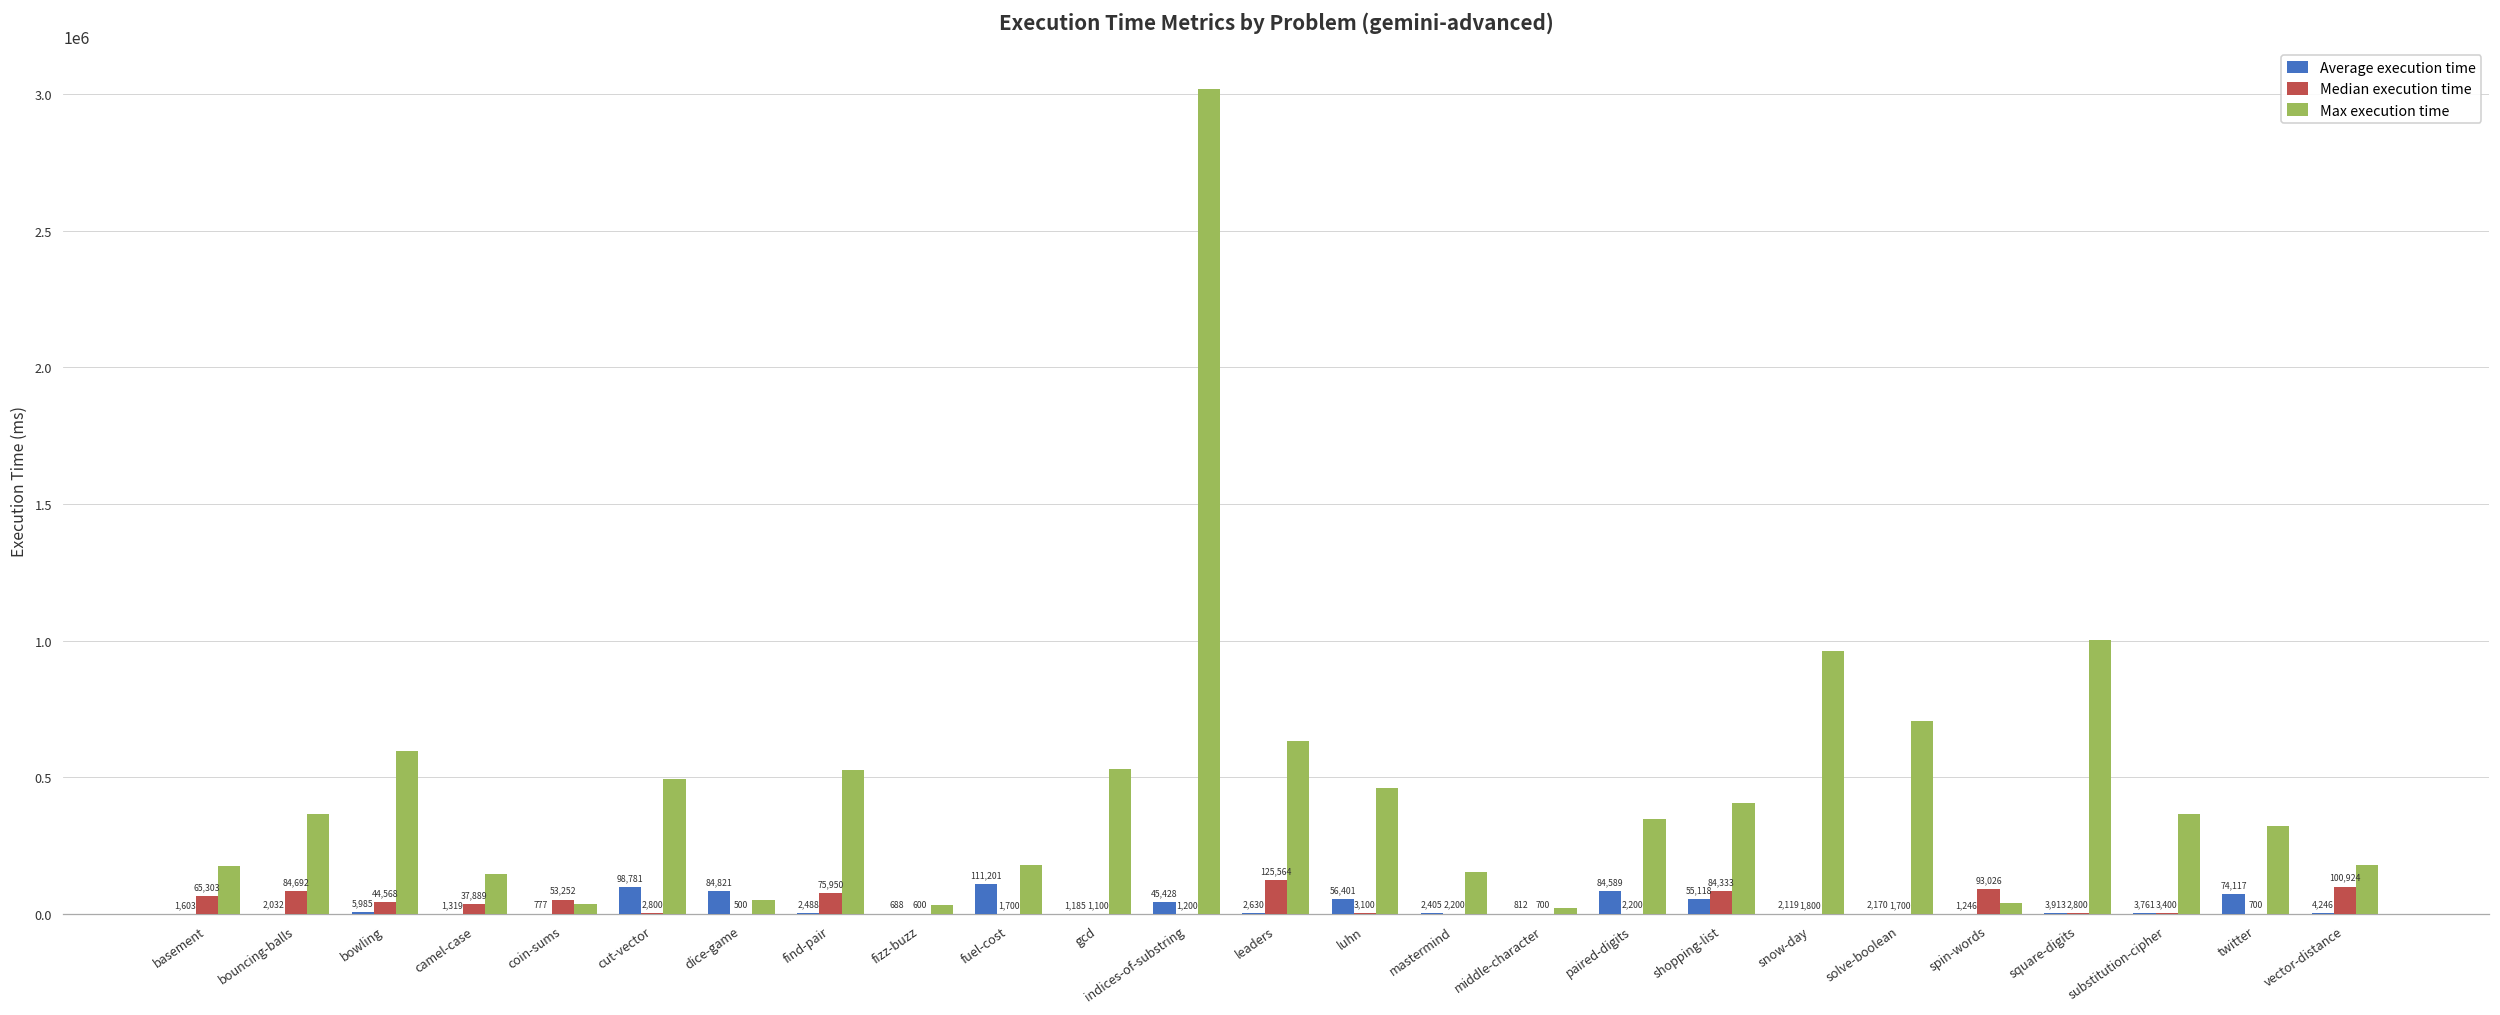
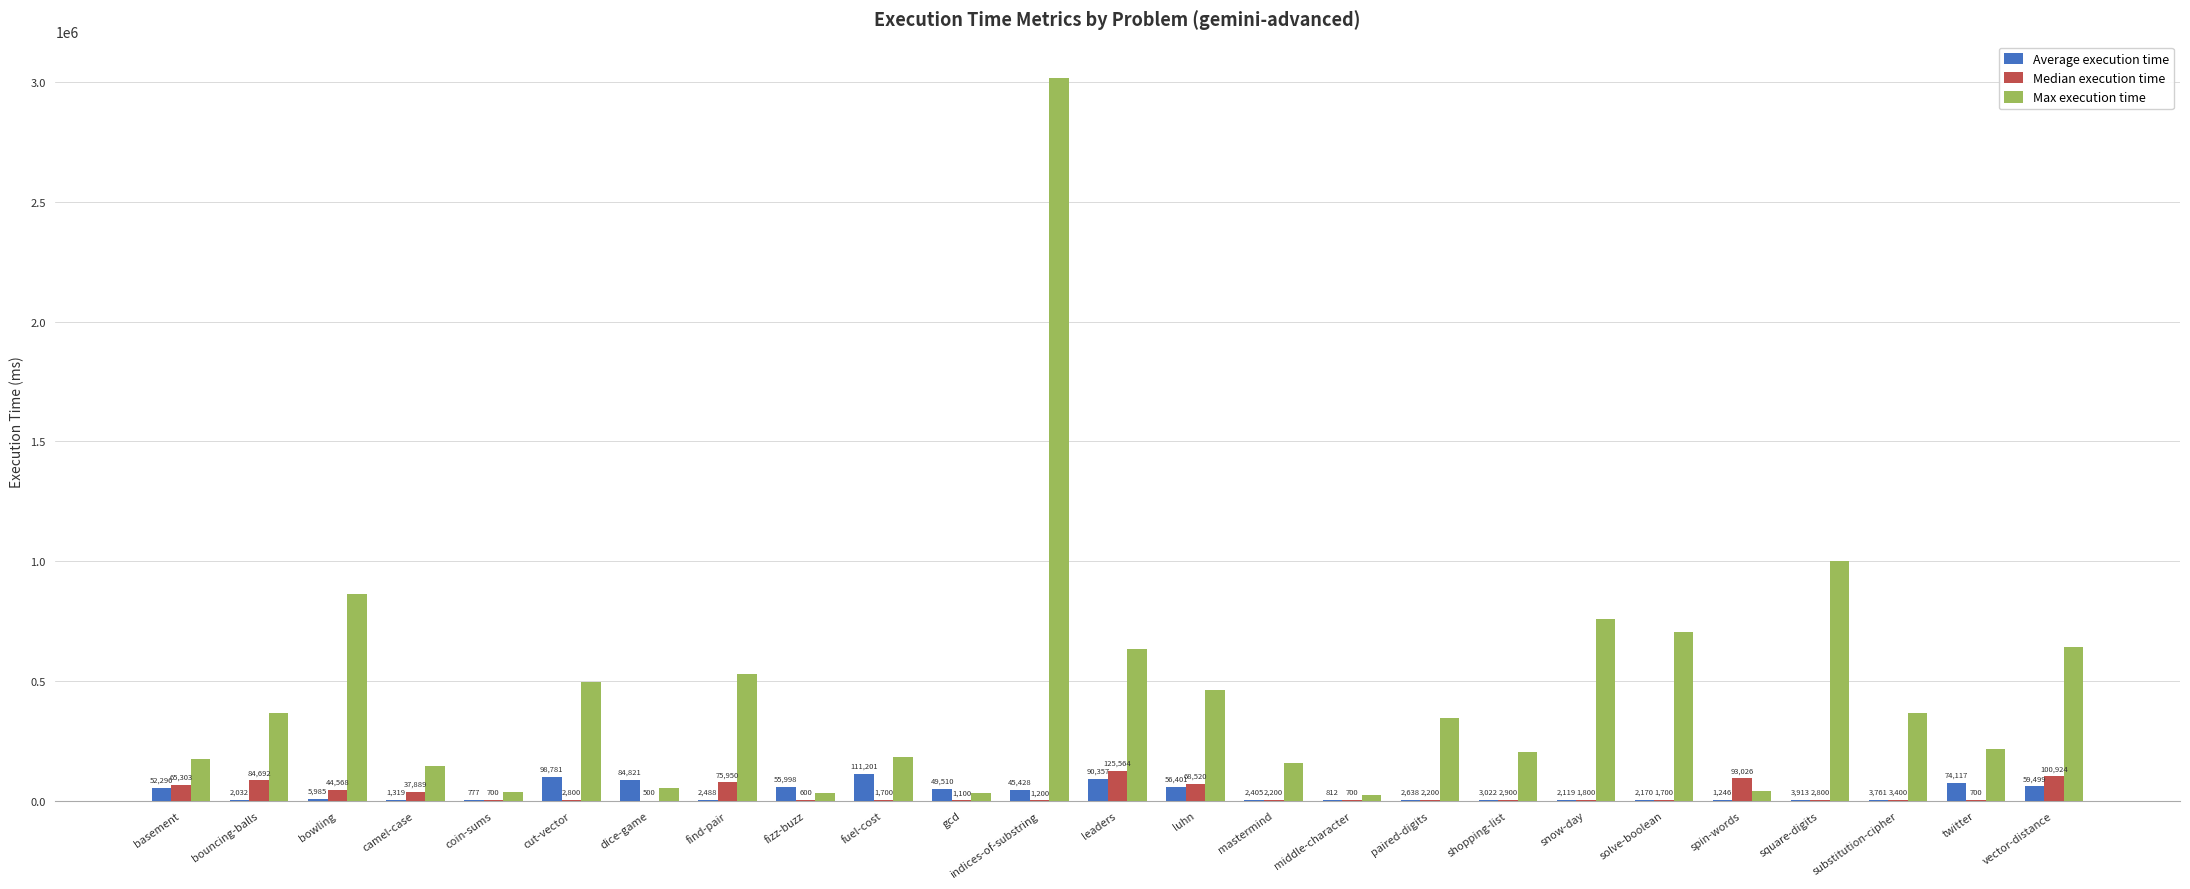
Average execution time, basement: 1,603 -> 52,296
Max execution time, bowling: 600000 -> 860000
Median execution time, coin-sums: 53,252 -> 700
Average execution time, fizz-buzz: 688 -> 55,998
Average execution time, gcd: 1,185 -> 49,510
Max execution time, gcd: 530000 -> 30000
Average execution time, leaders: 2,630 -> 90,357
Median execution time, luhn: 3,100 -> 68,520
Average execution time, paired-digits: 84,589 -> 2,638
Average execution time, shopping-list: 55,118 -> 3,022
Median execution time, shopping-list: 84,333 -> 2,900
Max execution time, shopping-list: 400000 -> 200000
Max execution time, snow-day: 960000 -> 760000
Max execution time, twitter: 320000 -> 220000
Average execution time, vector-distance: 4,246 -> 59,499
Max execution time, vector-distance: 180000 -> 640000
